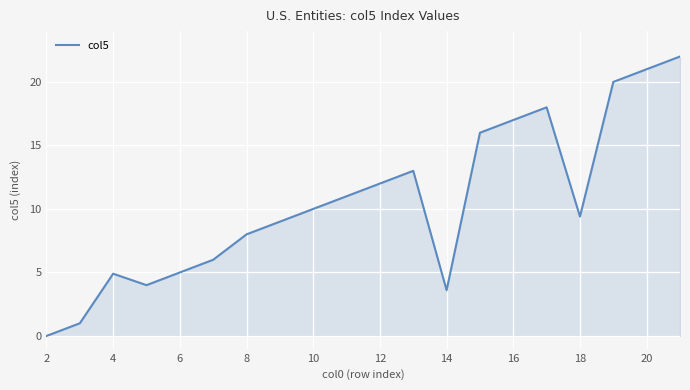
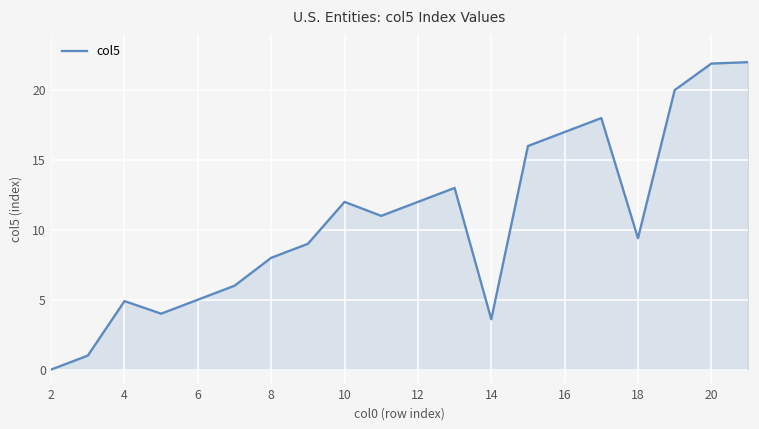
10: 10 -> 12
20: 21.0 -> 21.9
